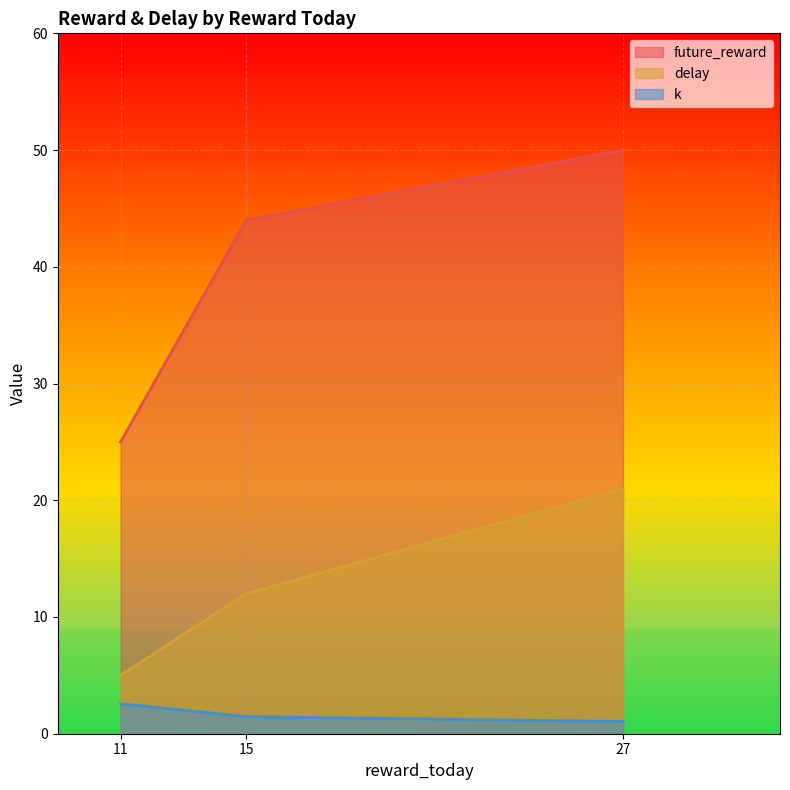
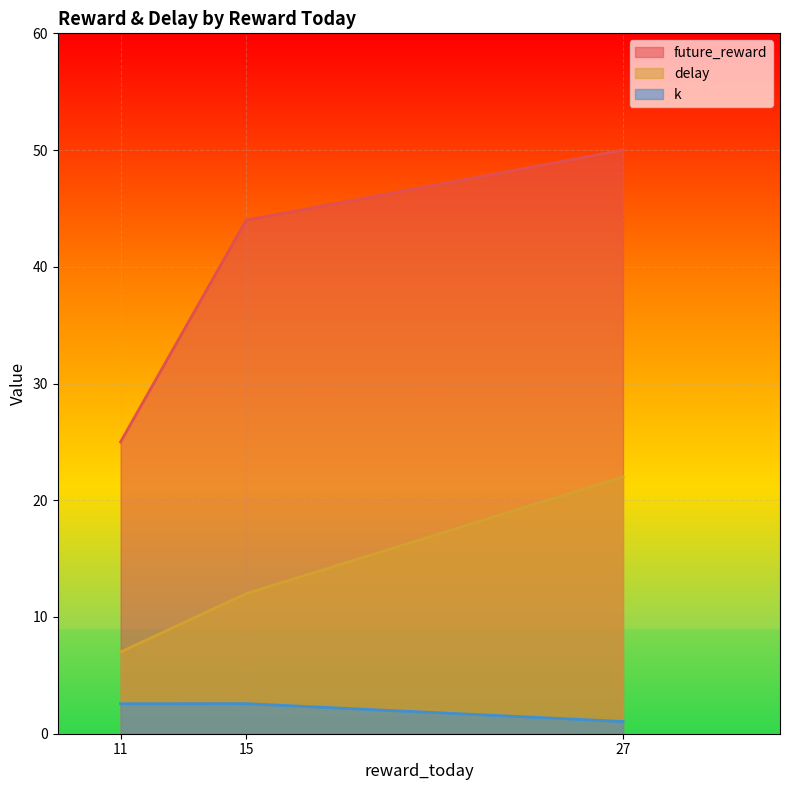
delay, 11: 5 -> 7
k, 15: 1.5 -> 2.6
delay, 27: 21 -> 22
